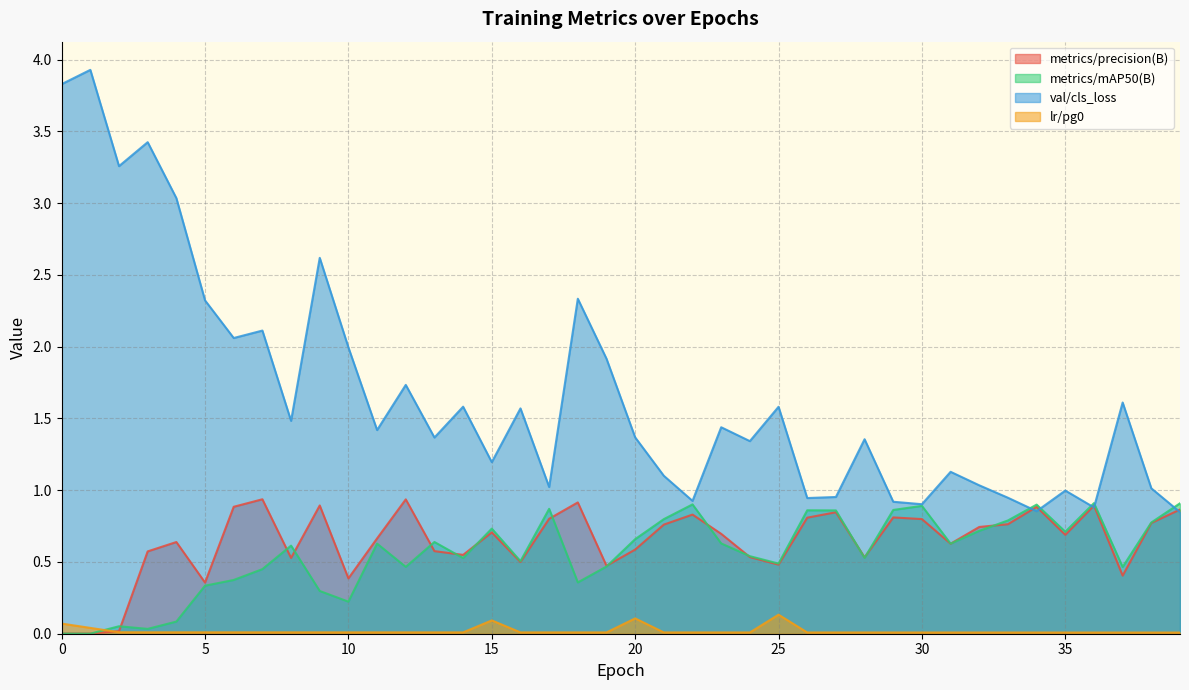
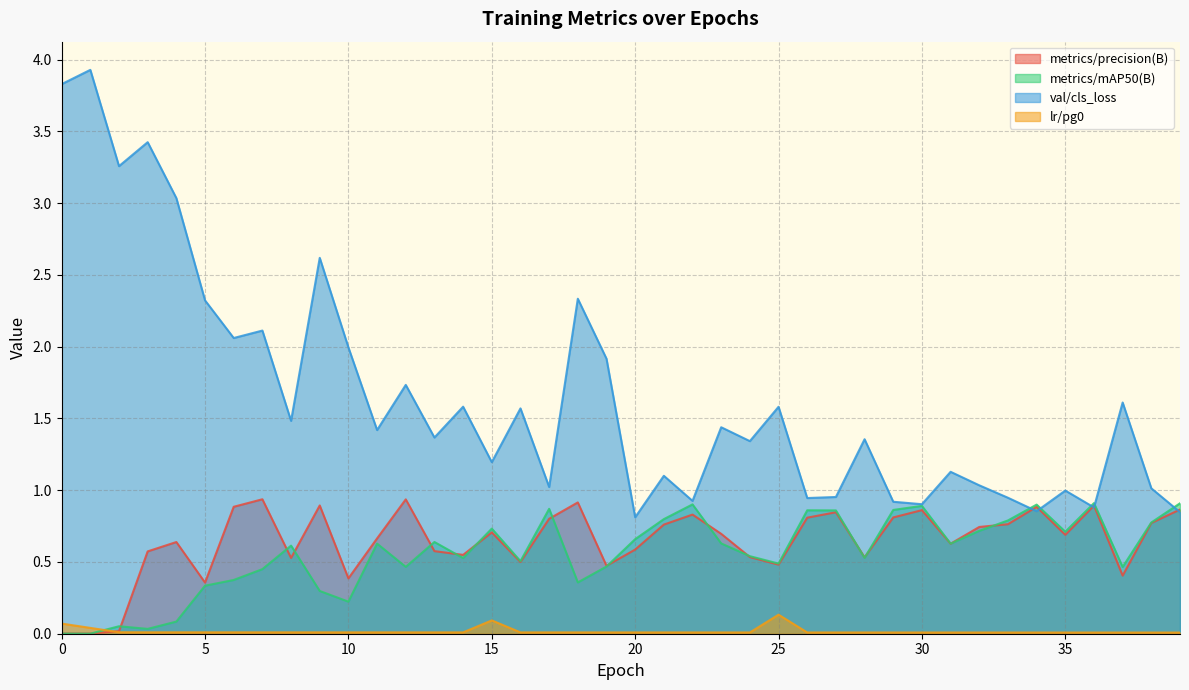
val/cls_loss, 20: 1.37 -> 0.81
lr/pg0, 20: 0.11 -> 0.01
metrics/precision(B), 30: 0.80 -> 0.86
